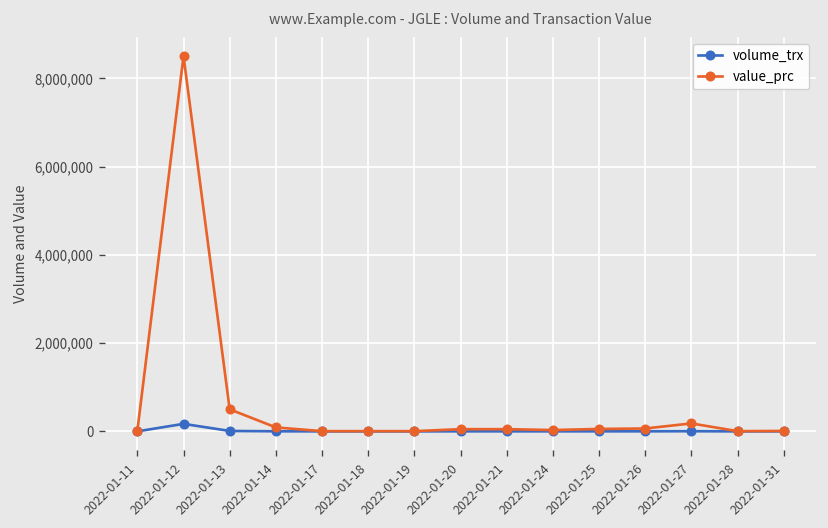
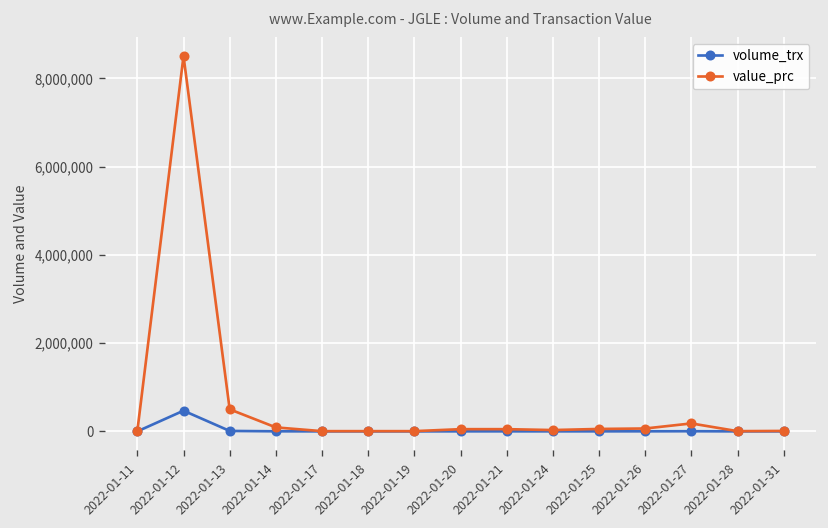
volume_trx, 2022-01-12: 200,000 -> 500,000
